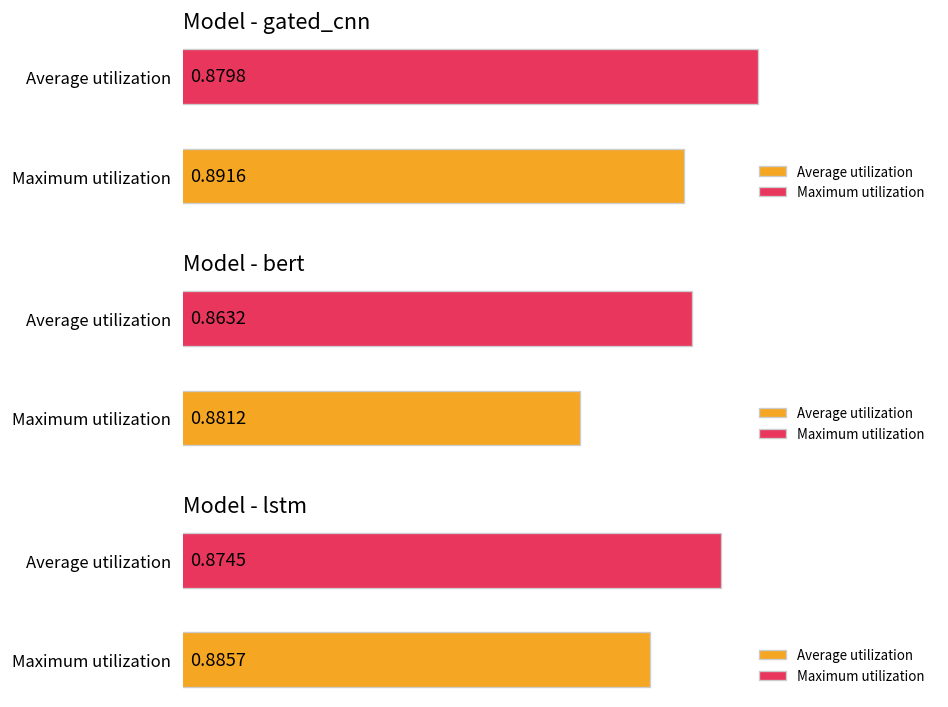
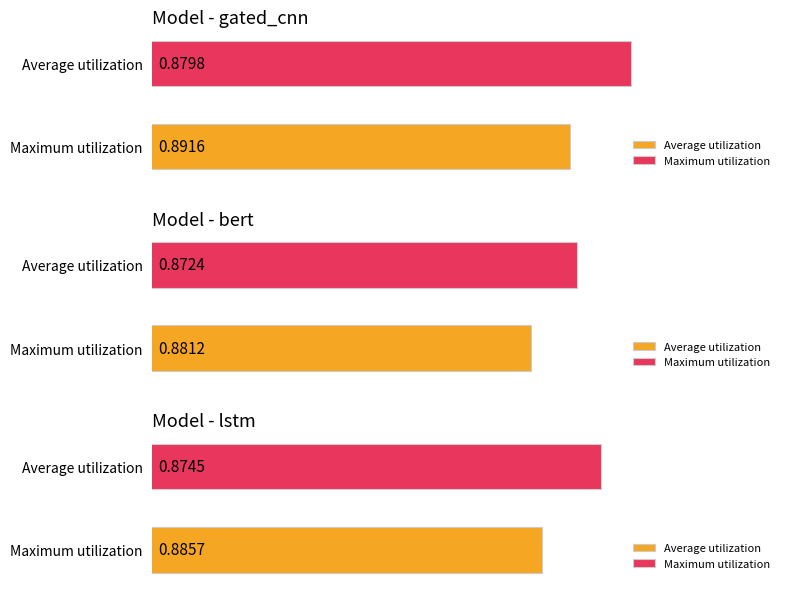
Model - bert, Maximum utilization: 0.8632 -> 0.8724
